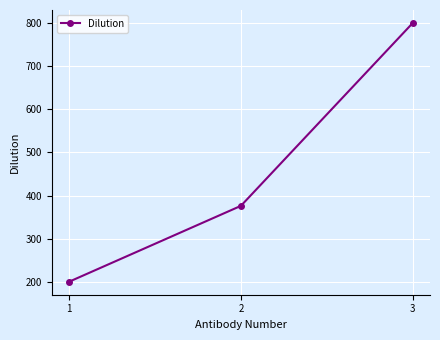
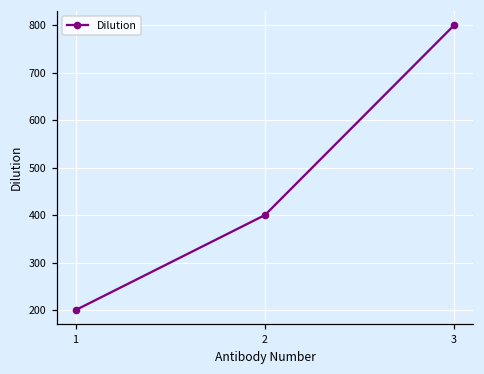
2: 380 -> 400
